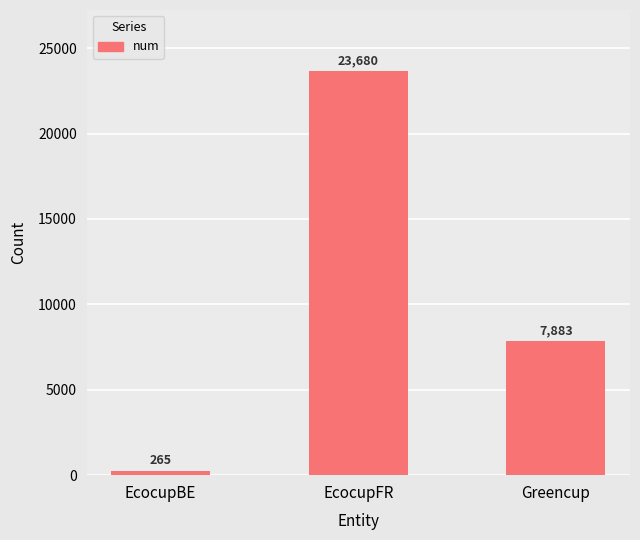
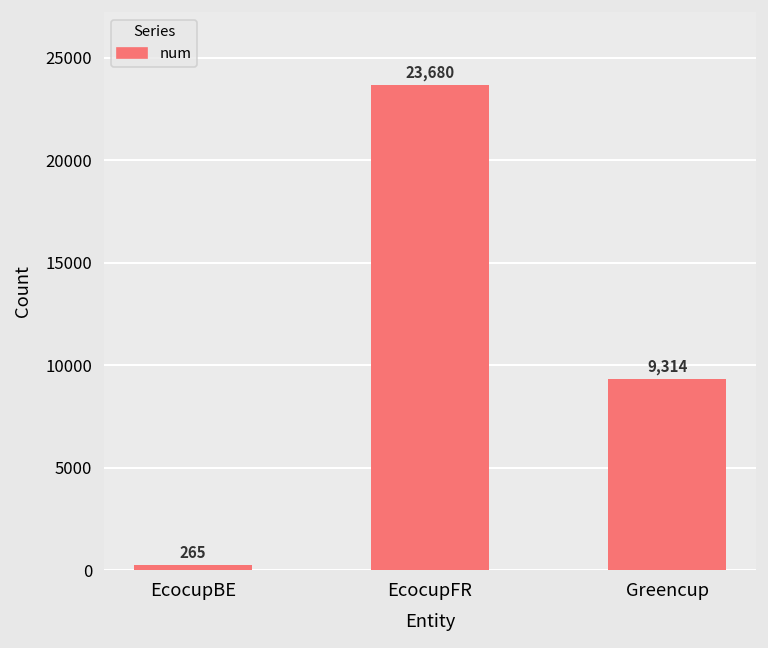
Greencup: 7,883 -> 9,314
